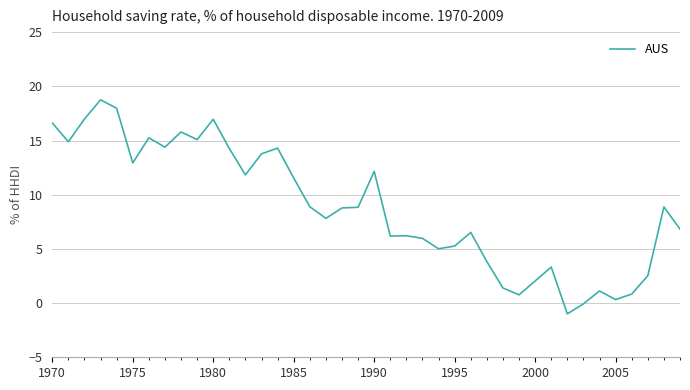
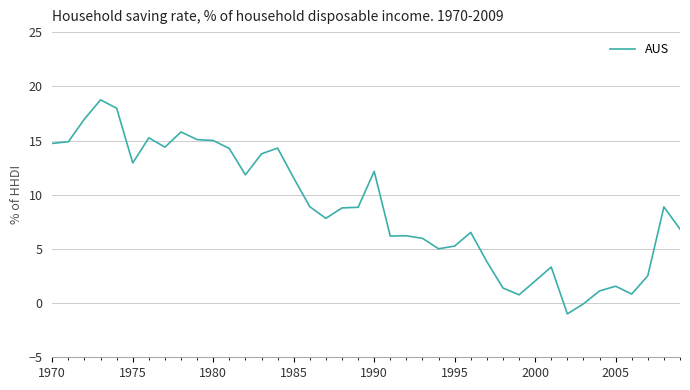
1970: 16.6 -> 14.7
1980: 17.0 -> 15.0
2005: 0.3 -> 1.6
